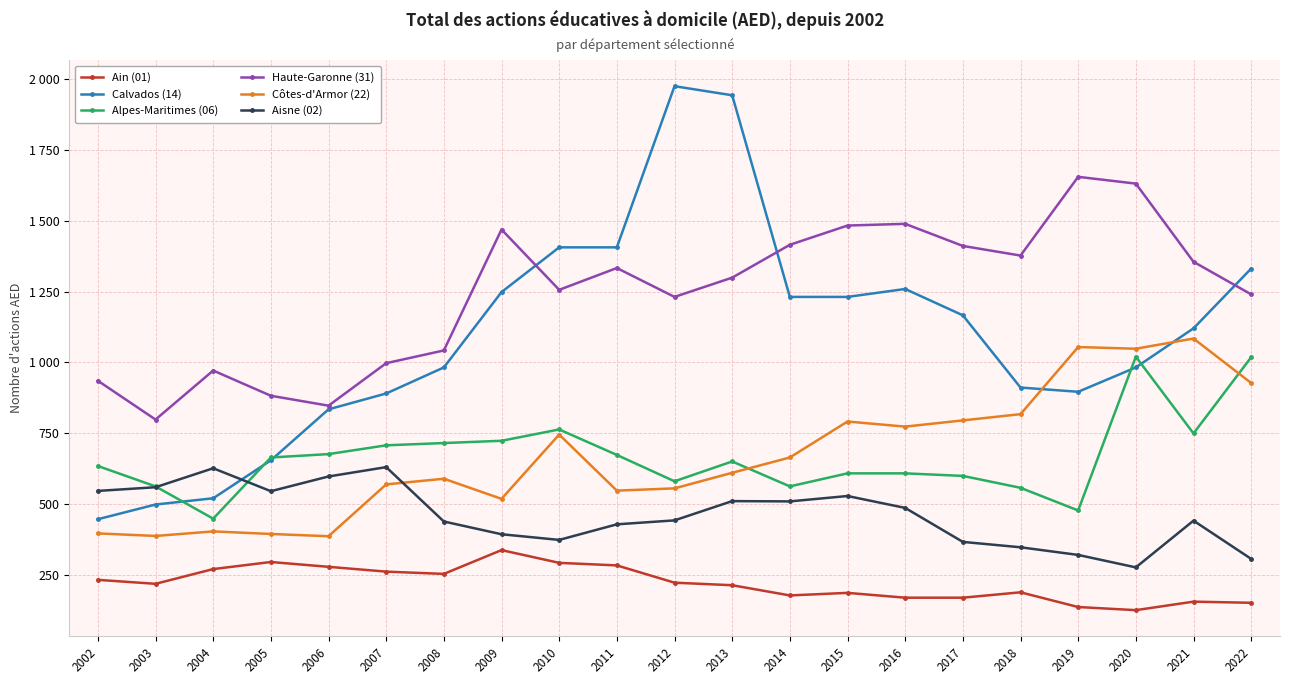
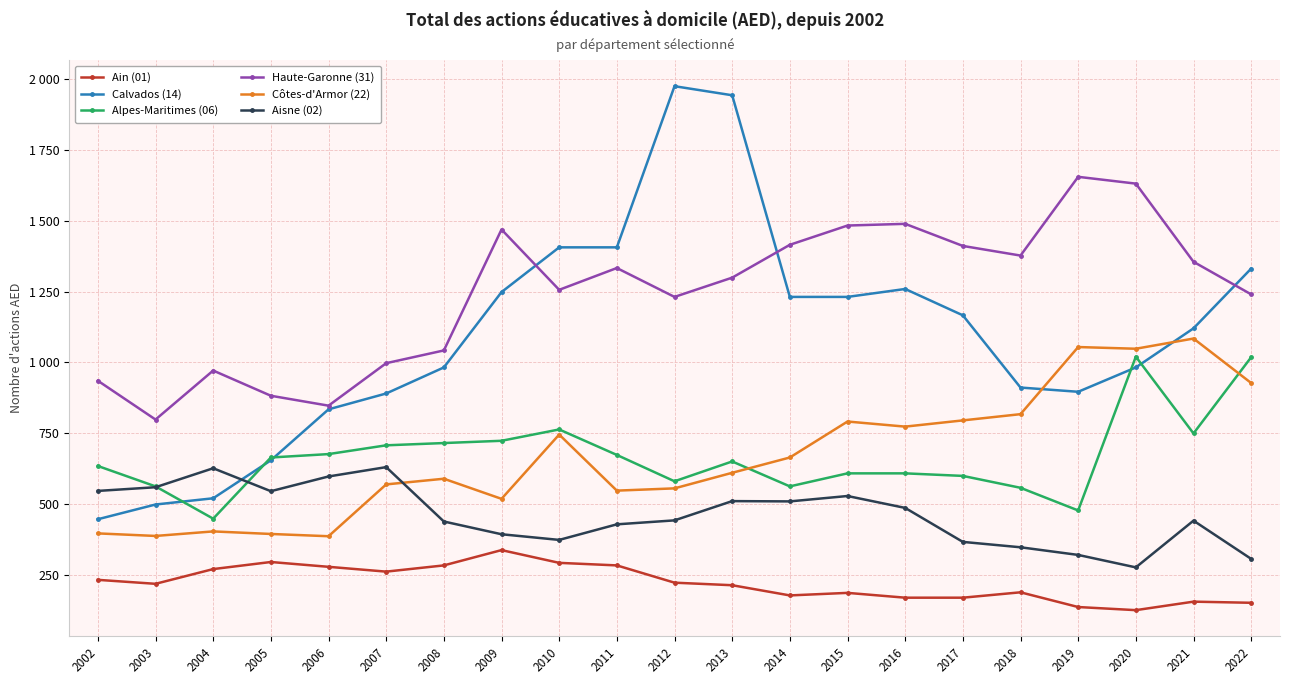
Ain (01), 2008: 250 -> 280
